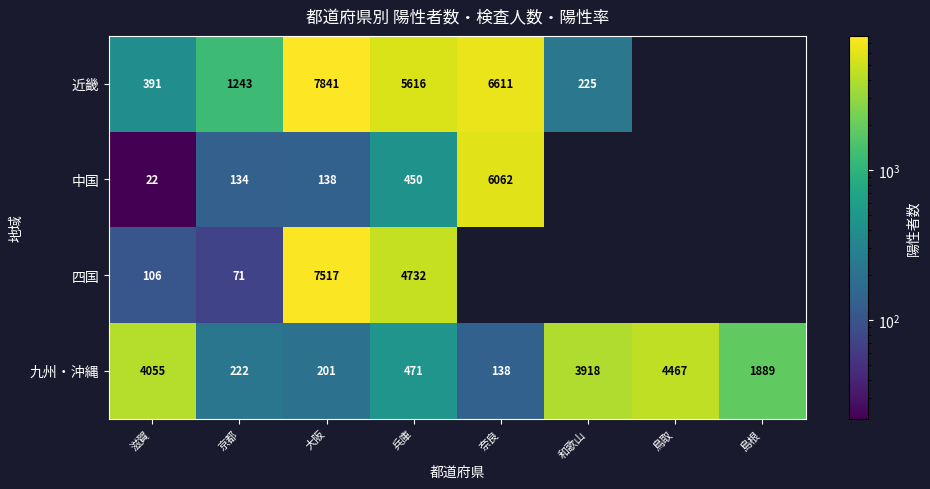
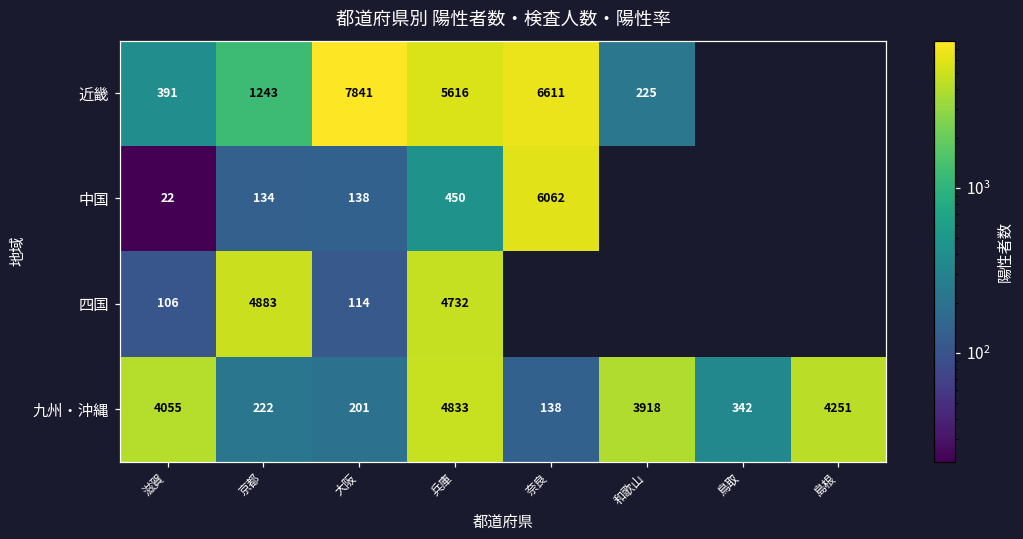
四国, 京都: 71 -> 4883
四国, 大阪: 7517 -> 114
九州・沖縄, 兵庫: 471 -> 4833
九州・沖縄, 鳥取: 4467 -> 342
九州・沖縄, 島根: 1889 -> 4251
